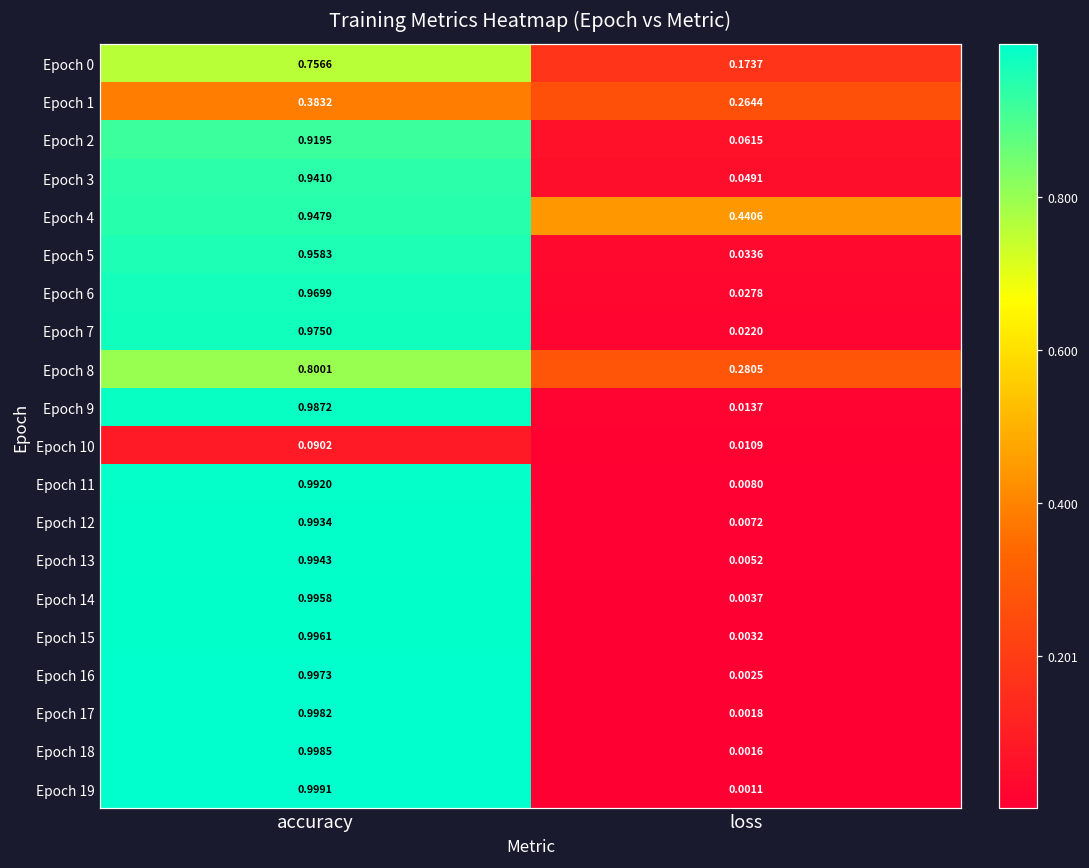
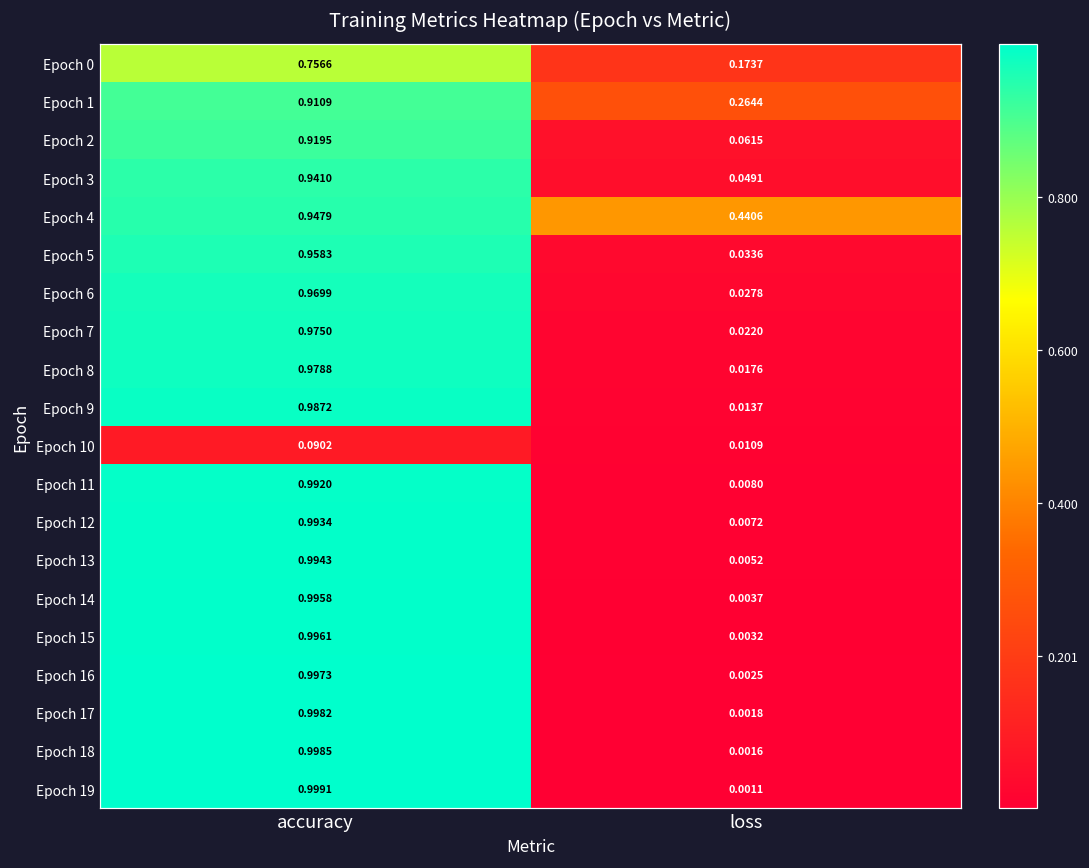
Epoch 1, accuracy: 0.3832 -> 0.9109
Epoch 8, accuracy: 0.8001 -> 0.9788
Epoch 8, loss: 0.2805 -> 0.0176
